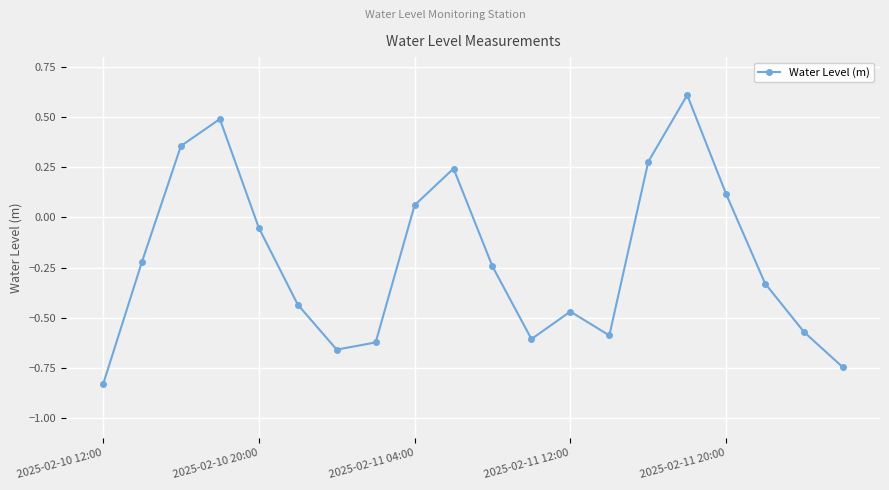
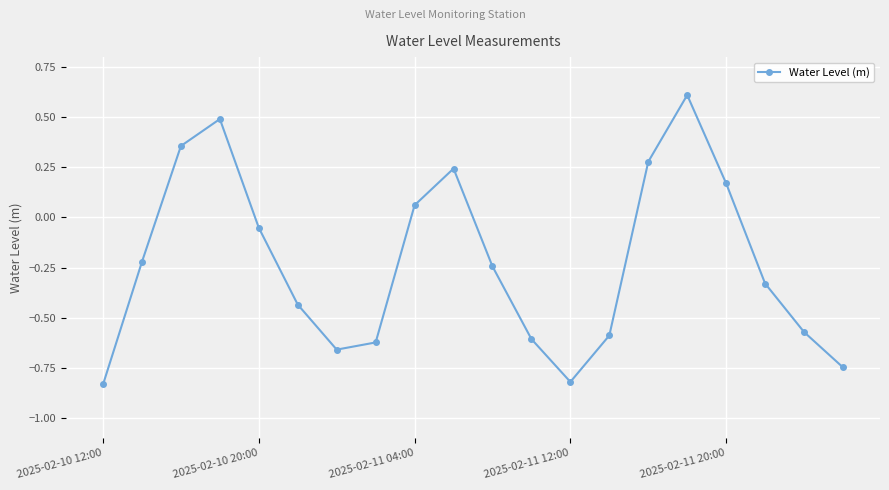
2025-02-11 12:00: -0.47 -> -0.82
2025-02-11 20:00: 0.12 -> 0.17
